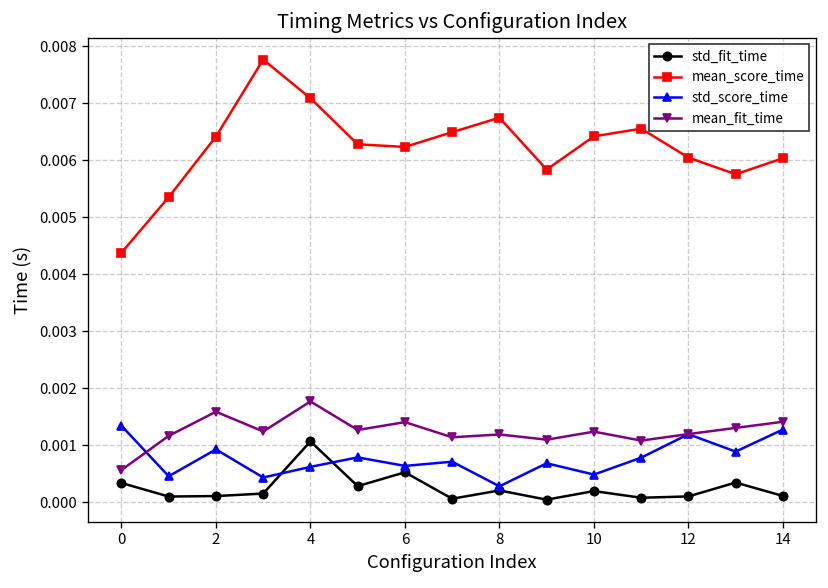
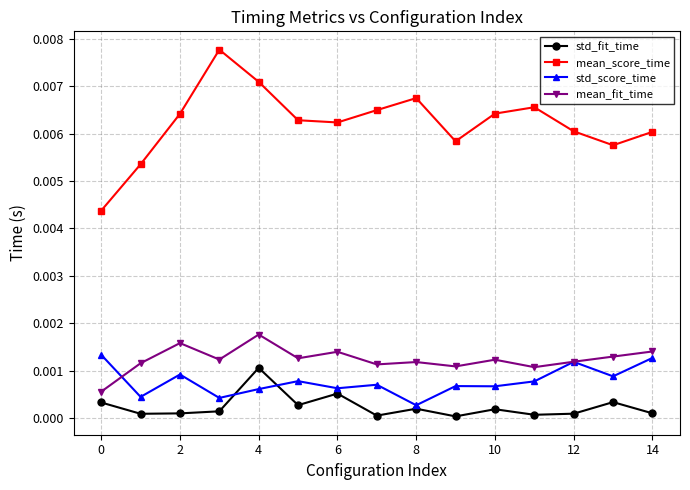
std_score_time, 10: 0.0005 -> 0.0007
